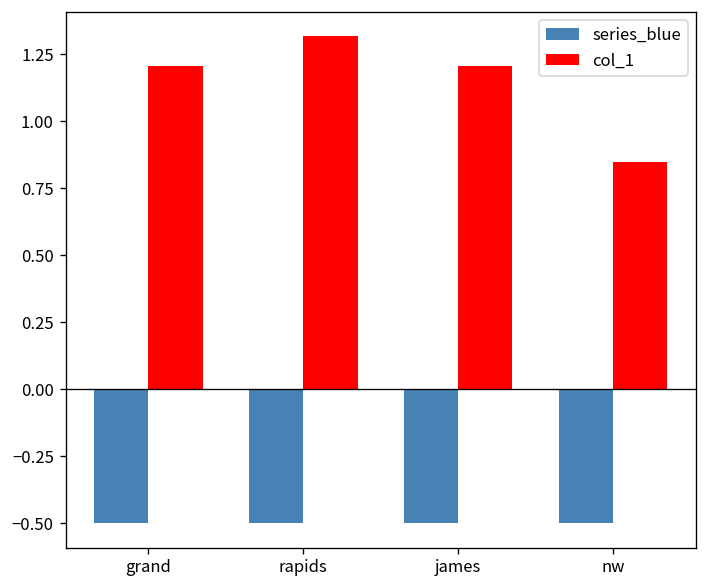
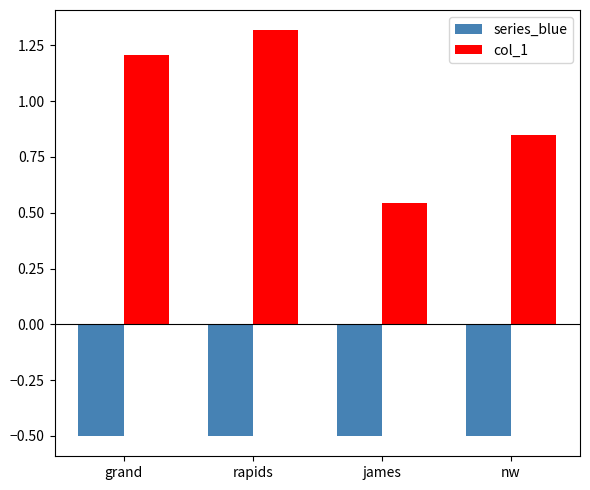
col_1, james: 1.21 -> 0.54
